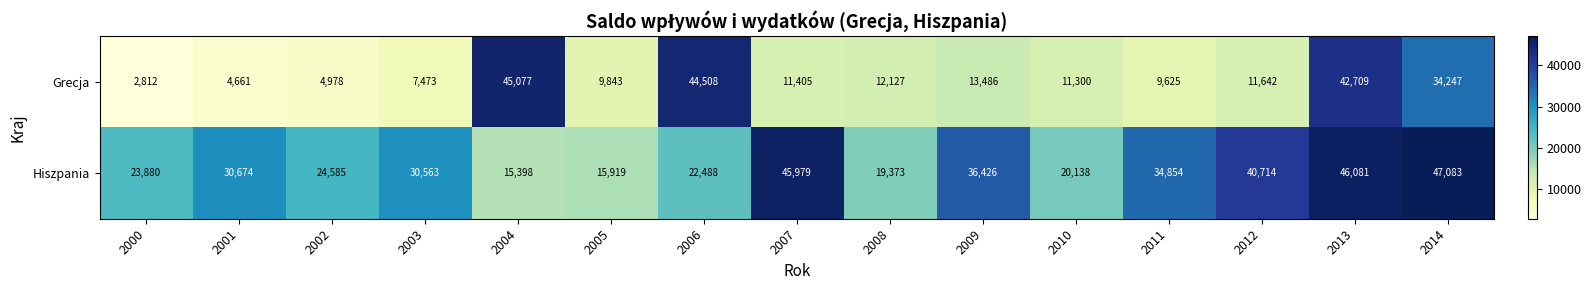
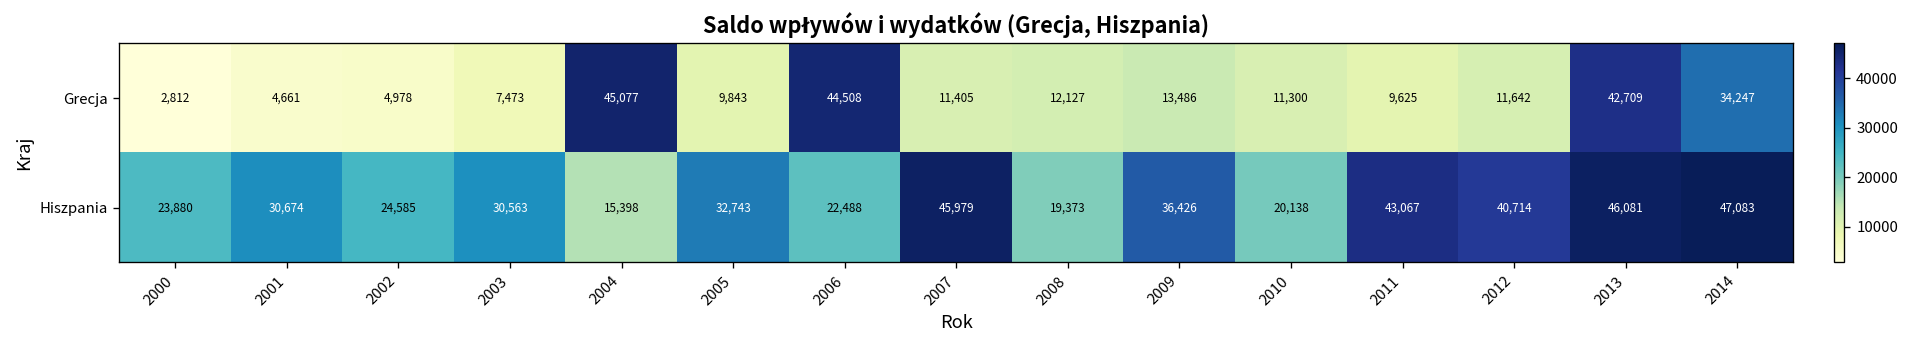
Hiszpania, 2005: 15,919 -> 32,743
Hiszpania, 2011: 34,854 -> 43,067
